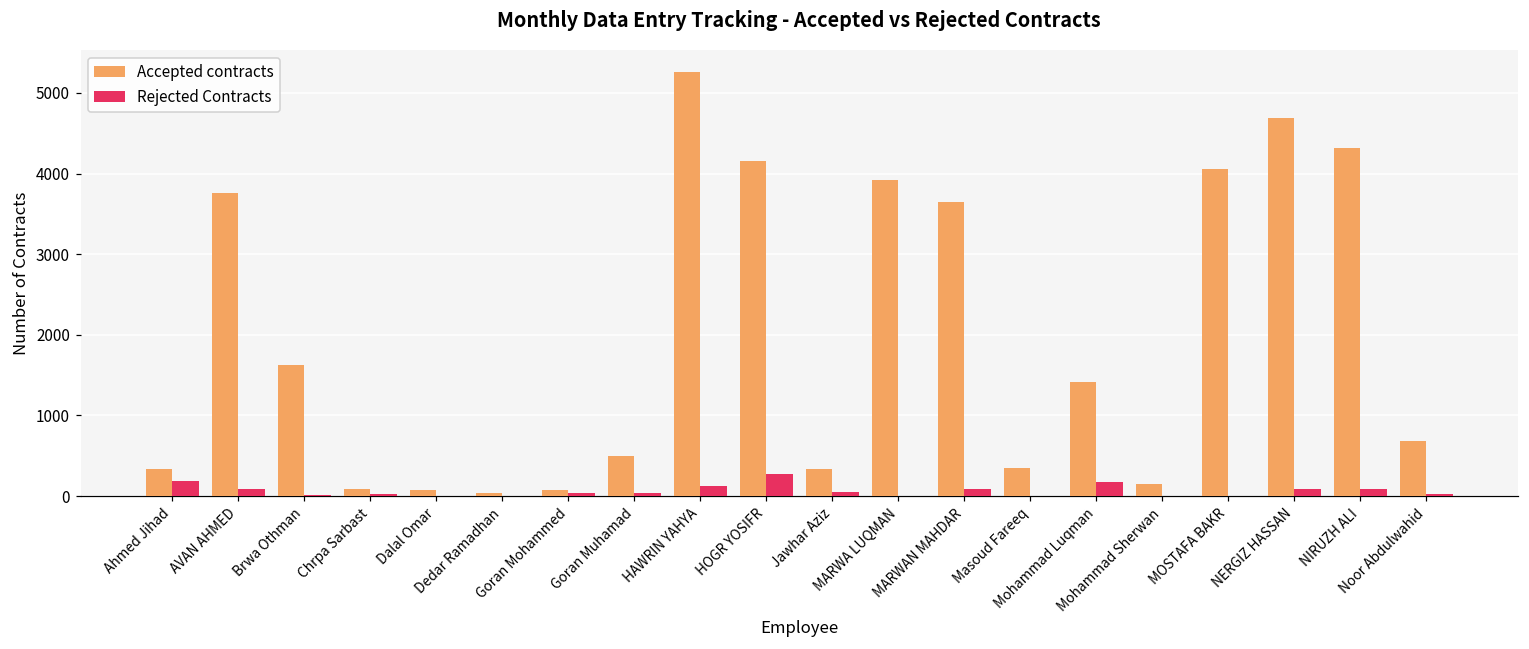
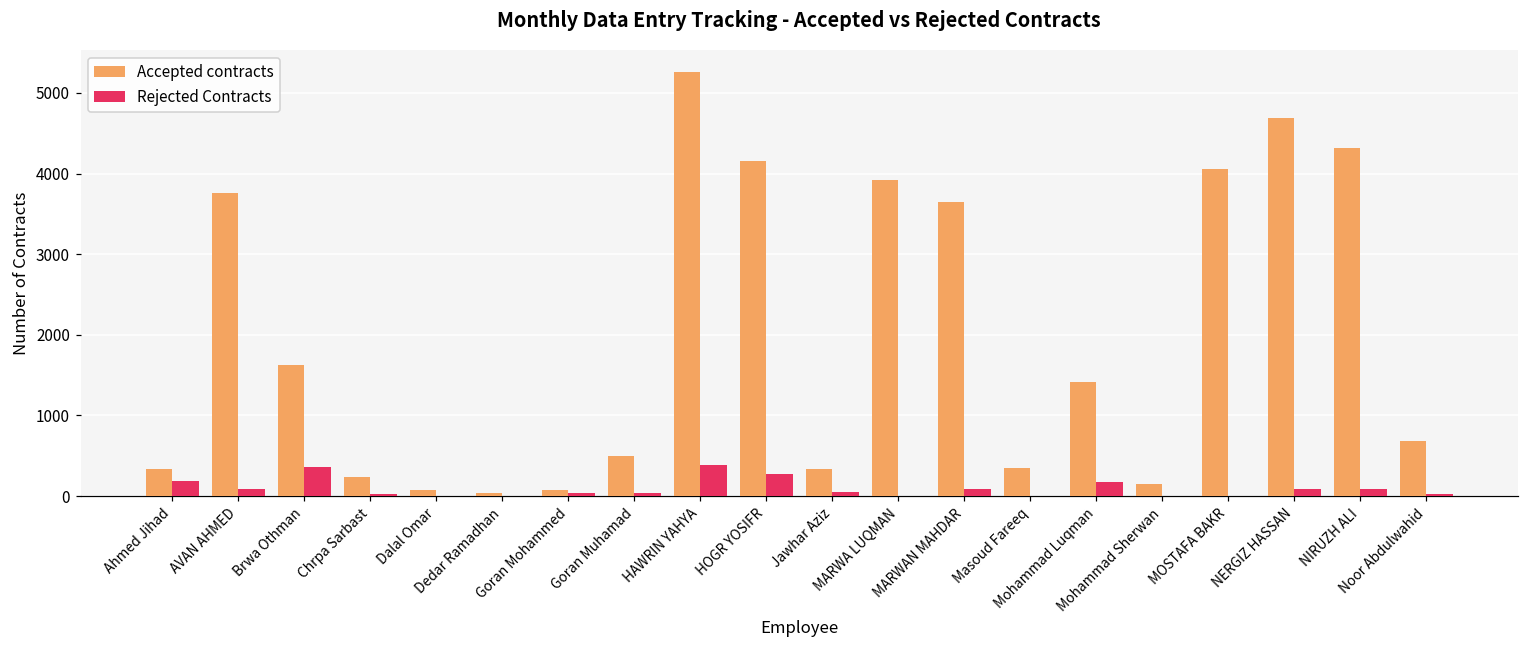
Rejected Contracts, Brwa Othman: 0 -> 400
Accepted contracts, Chrpa Sarbast: 100 -> 200
Rejected Contracts, HAWRIN YAHYA: 100 -> 400
